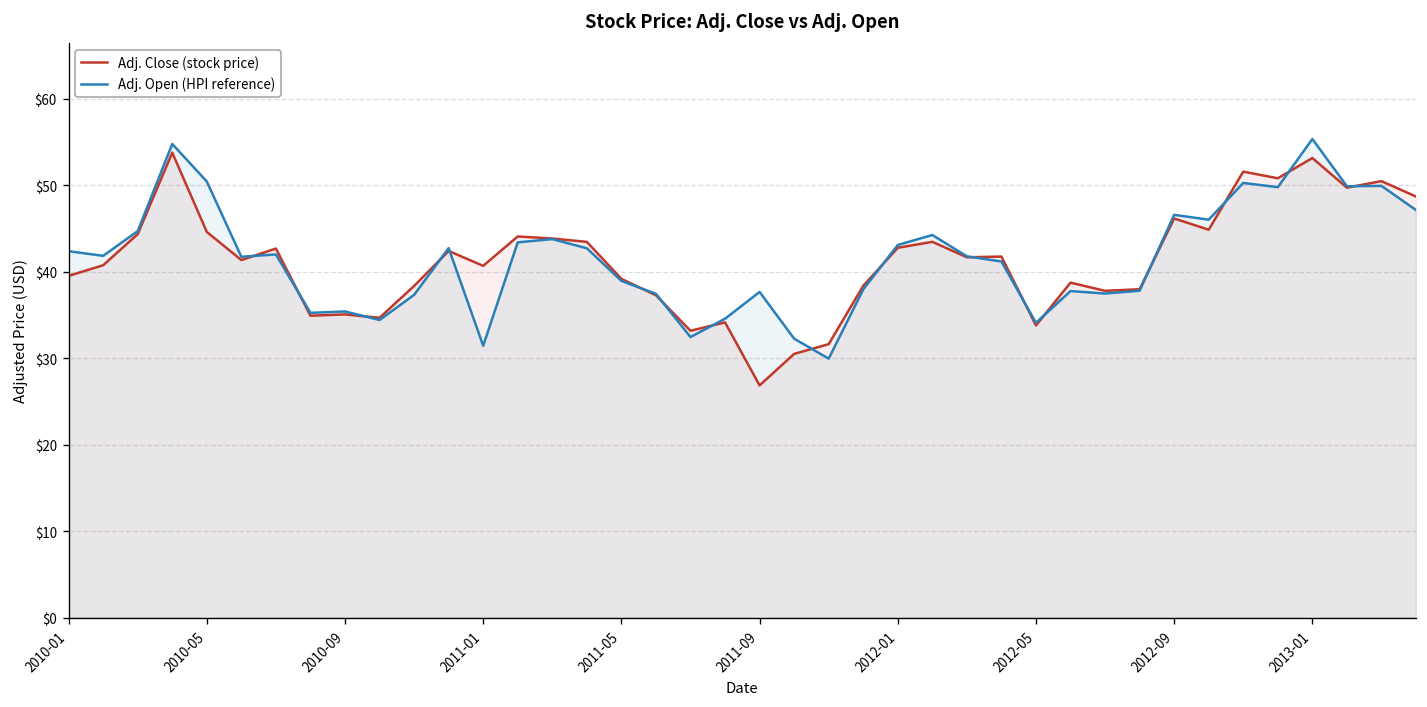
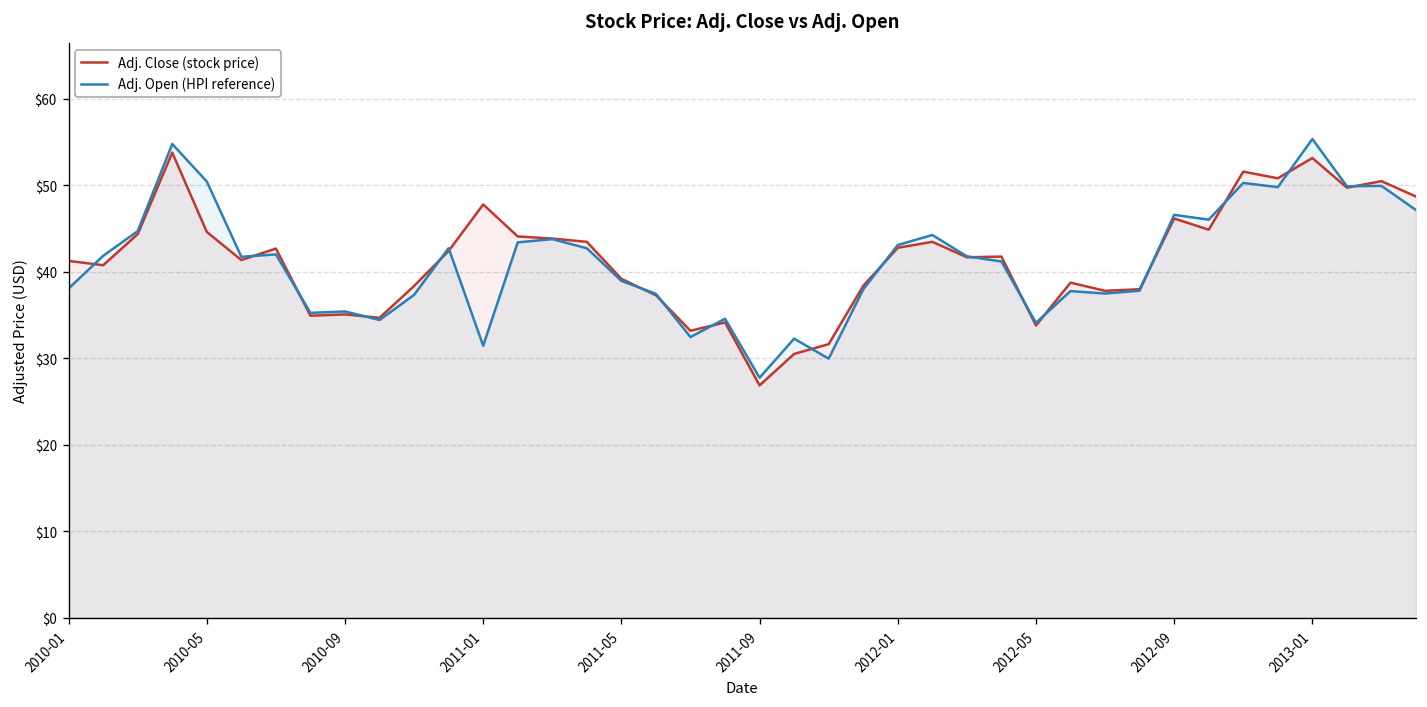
Adj. Close (stock price), 2010-01: $40 -> $41
Adj. Open (HPI reference), 2010-01: $42 -> $38
Adj. Close (stock price), 2011-01: $41 -> $48
Adj. Open (HPI reference), 2011-09: $38 -> $28
